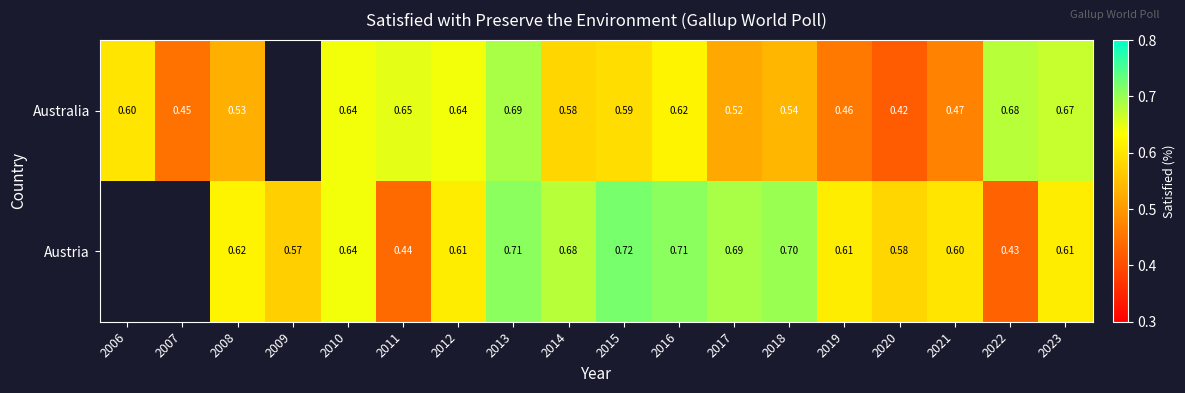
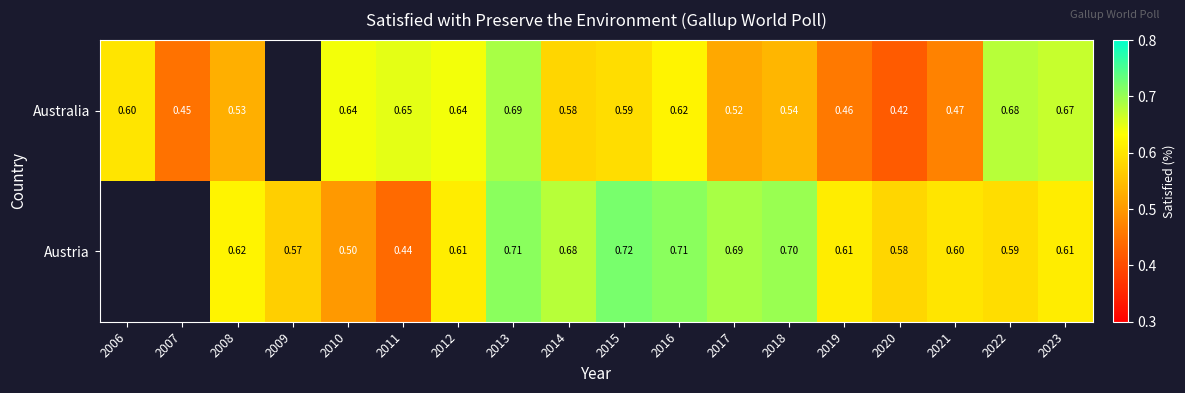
Austria, 2010: 0.64 -> 0.50
Austria, 2022: 0.43 -> 0.59
